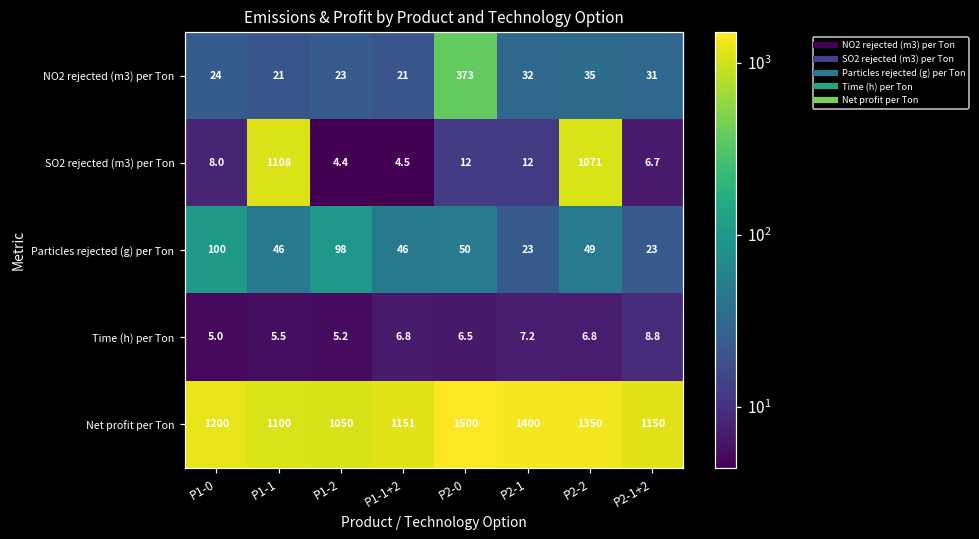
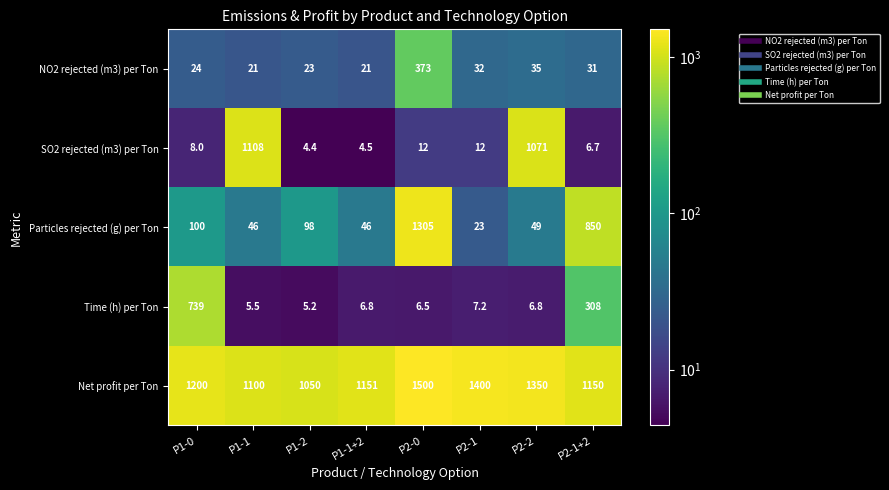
Particles rejected (g) per Ton, P2-0: 50 -> 1305
Particles rejected (g) per Ton, P2-1+2: 23 -> 850
Time (h) per Ton, P1-0: 5.0 -> 739
Time (h) per Ton, P2-1+2: 8.8 -> 308
